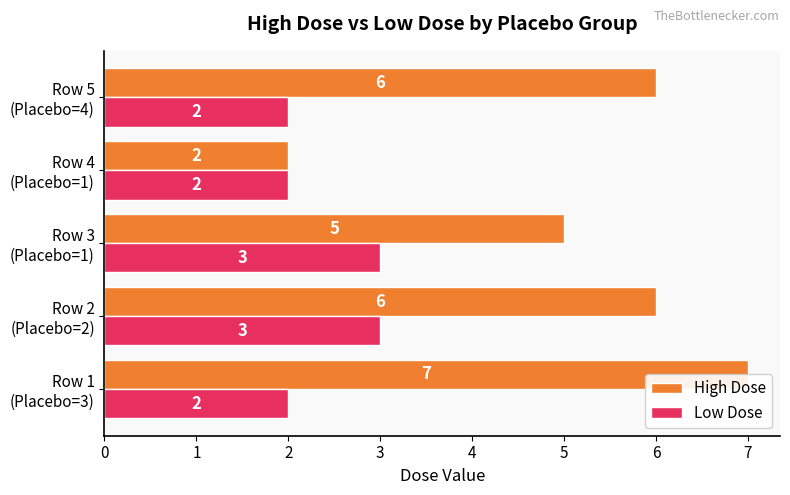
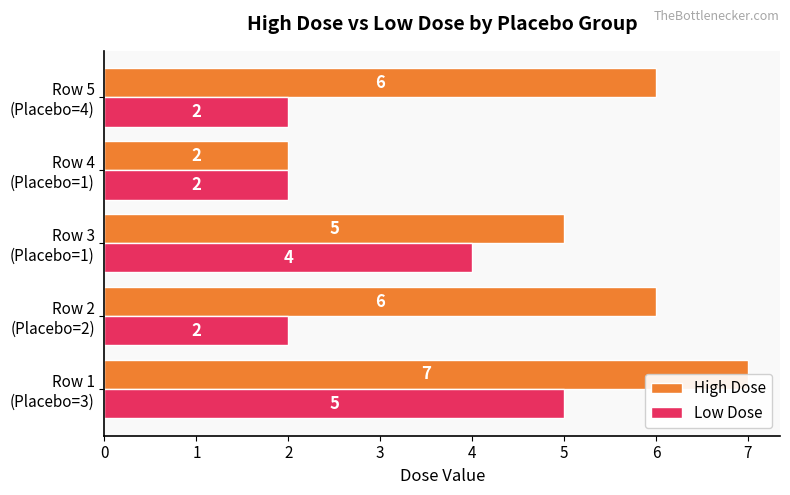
Low Dose, Row 3 (Placebo=1): 3 -> 4
Low Dose, Row 2 (Placebo=2): 3 -> 2
Low Dose, Row 1 (Placebo=3): 2 -> 5
